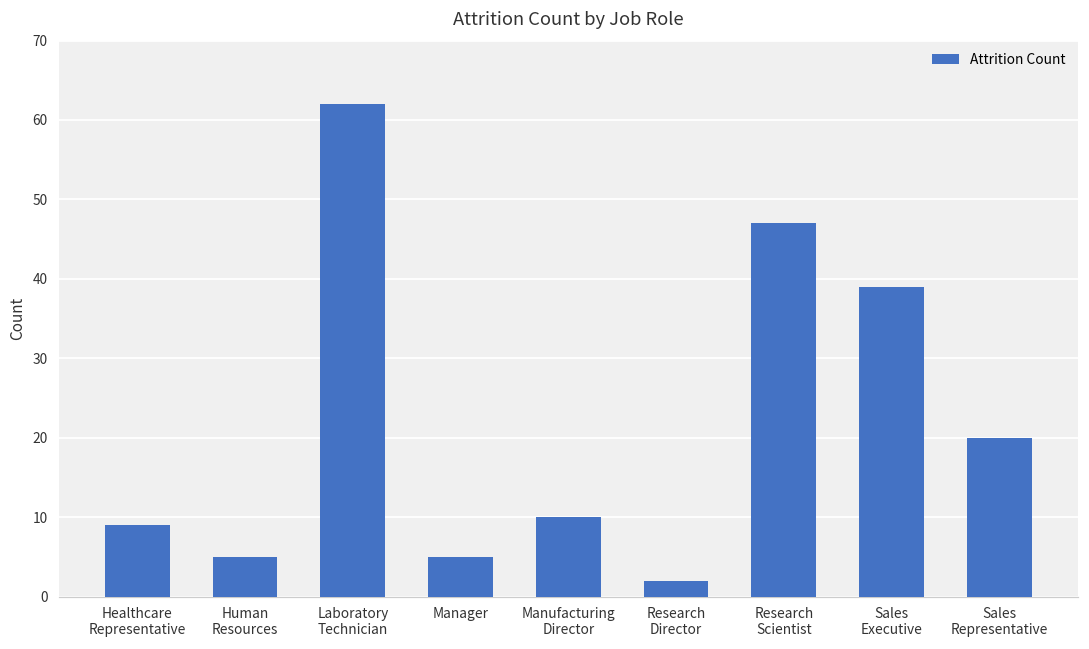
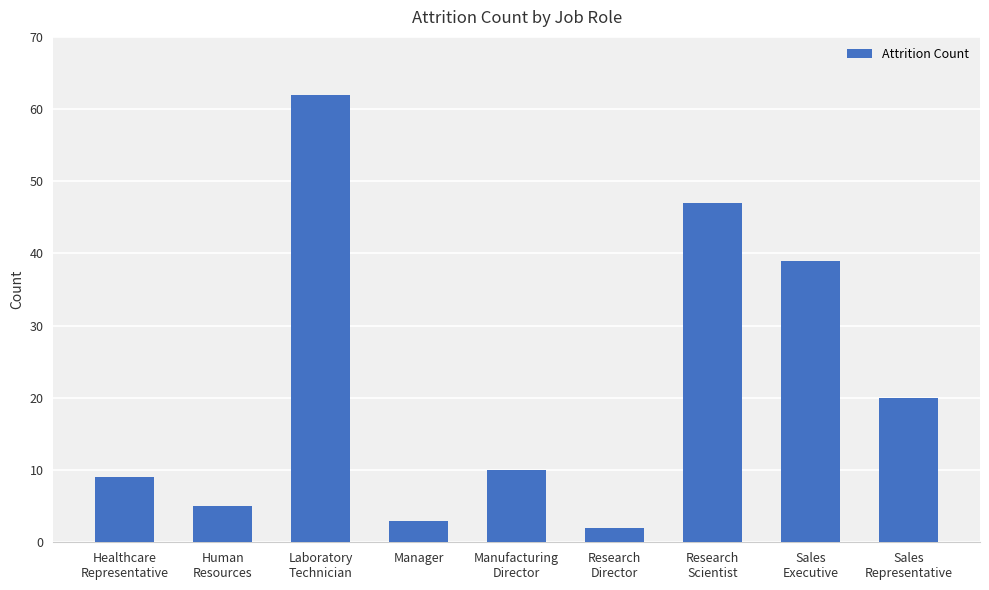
Manager: 5 -> 3
